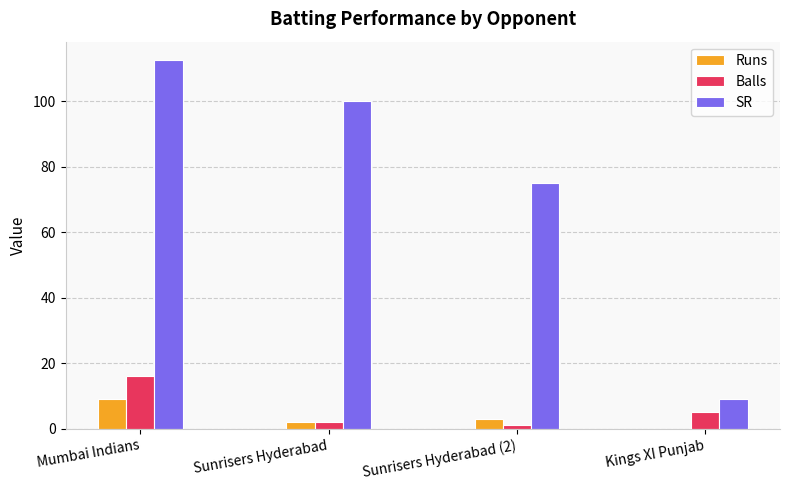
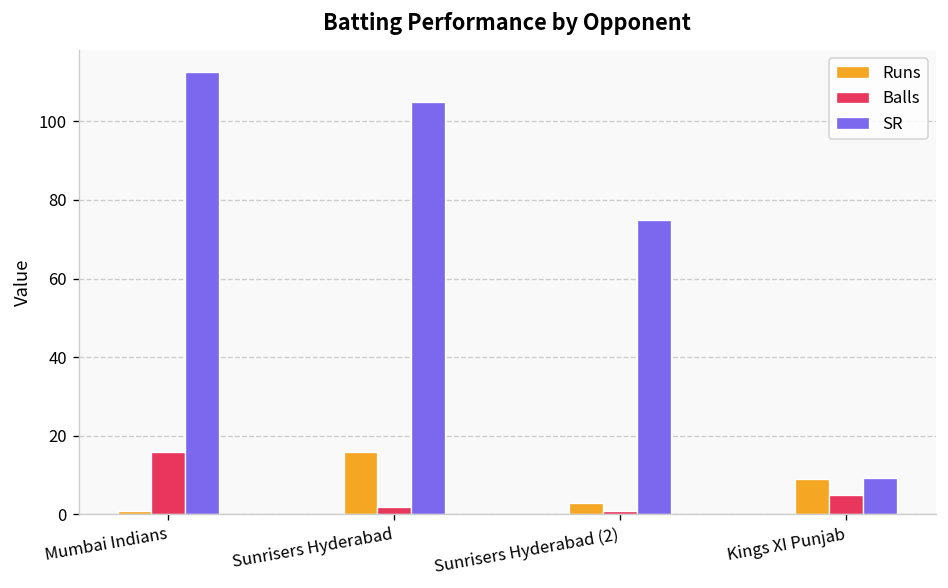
Runs, Mumbai Indians: 9 -> 1
Runs, Sunrisers Hyderabad: 2 -> 16
SR, Sunrisers Hyderabad: 100 -> 105
Runs, Kings XI Punjab: 0 -> 9
